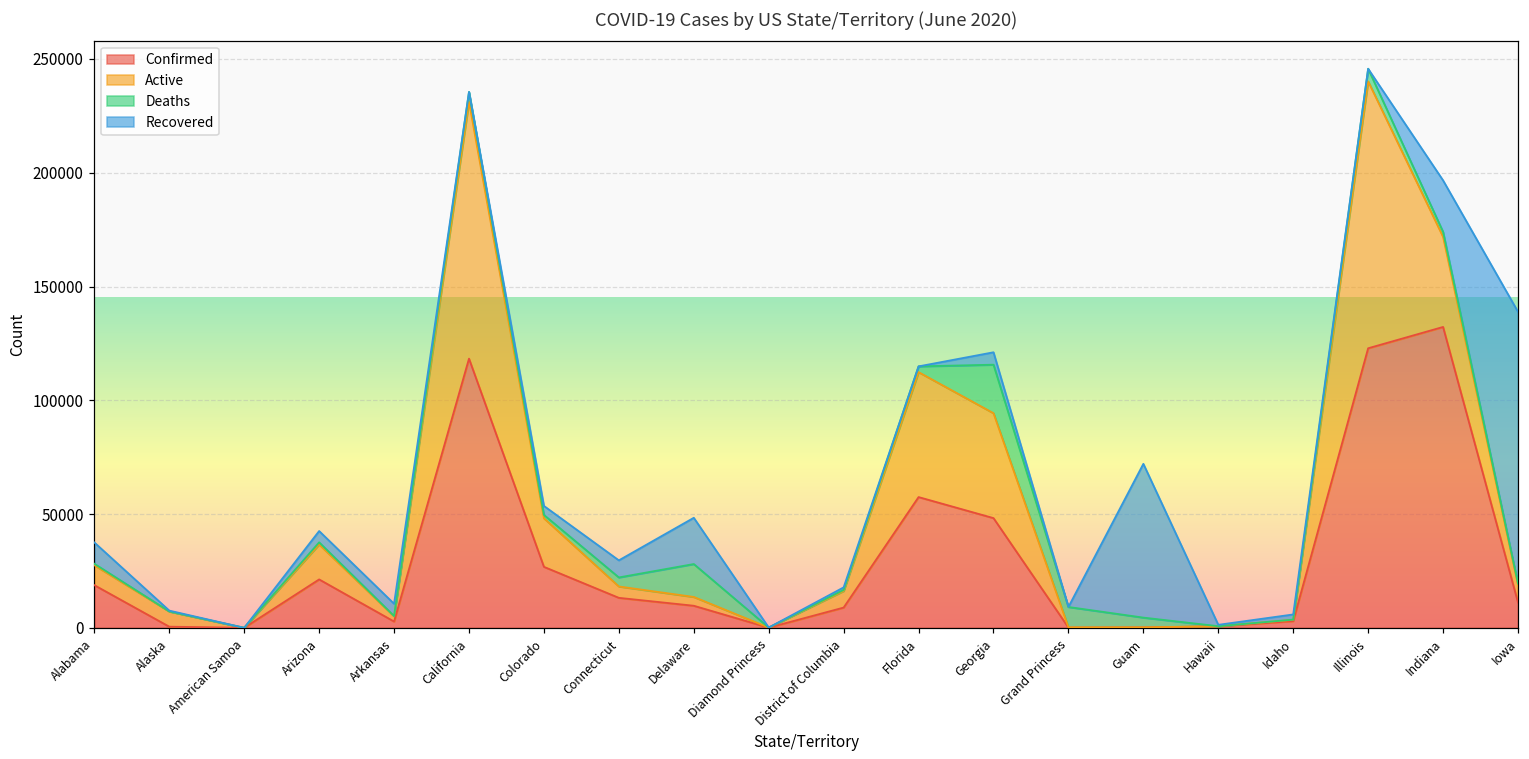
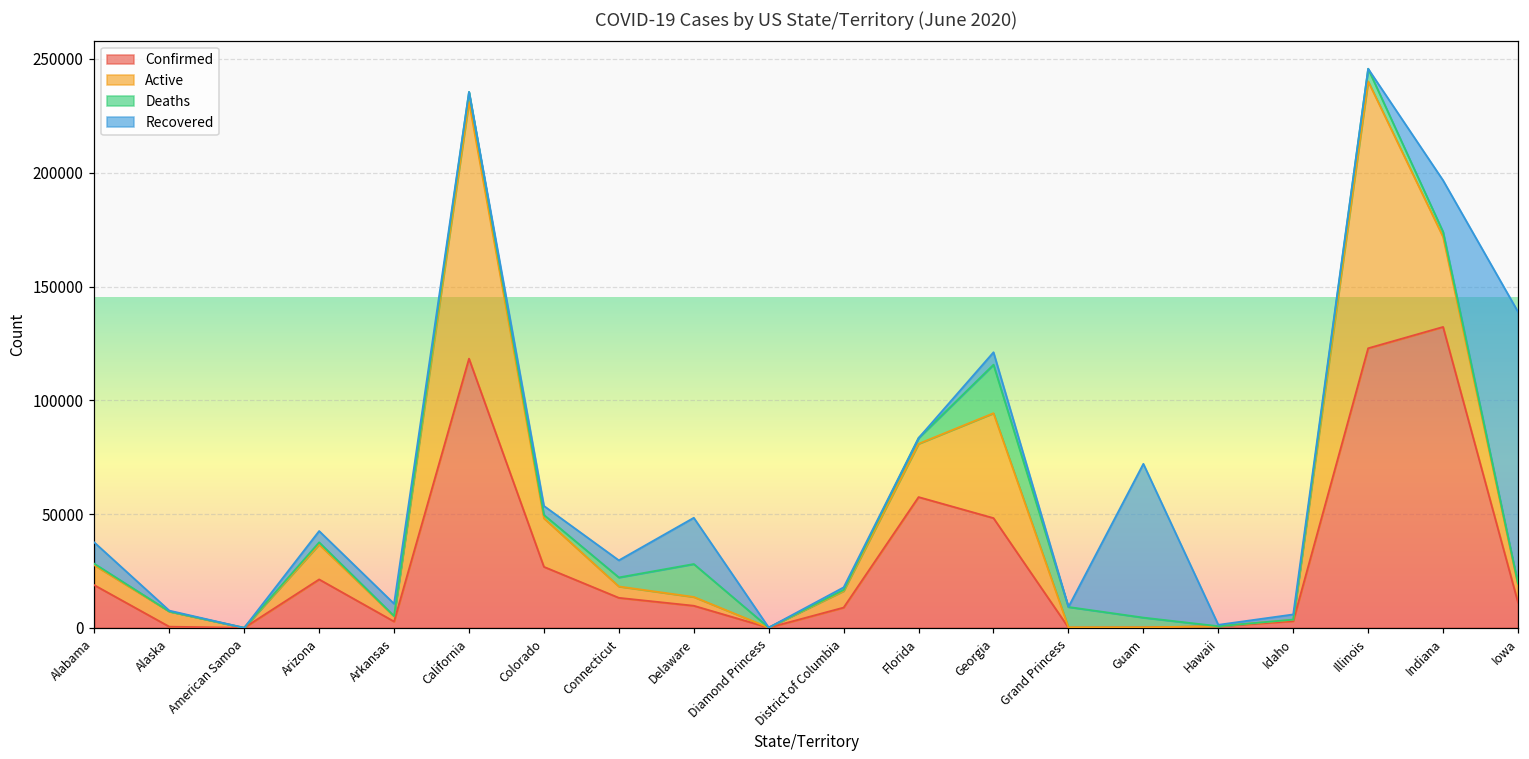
Active, Florida: 55000 -> 23000
